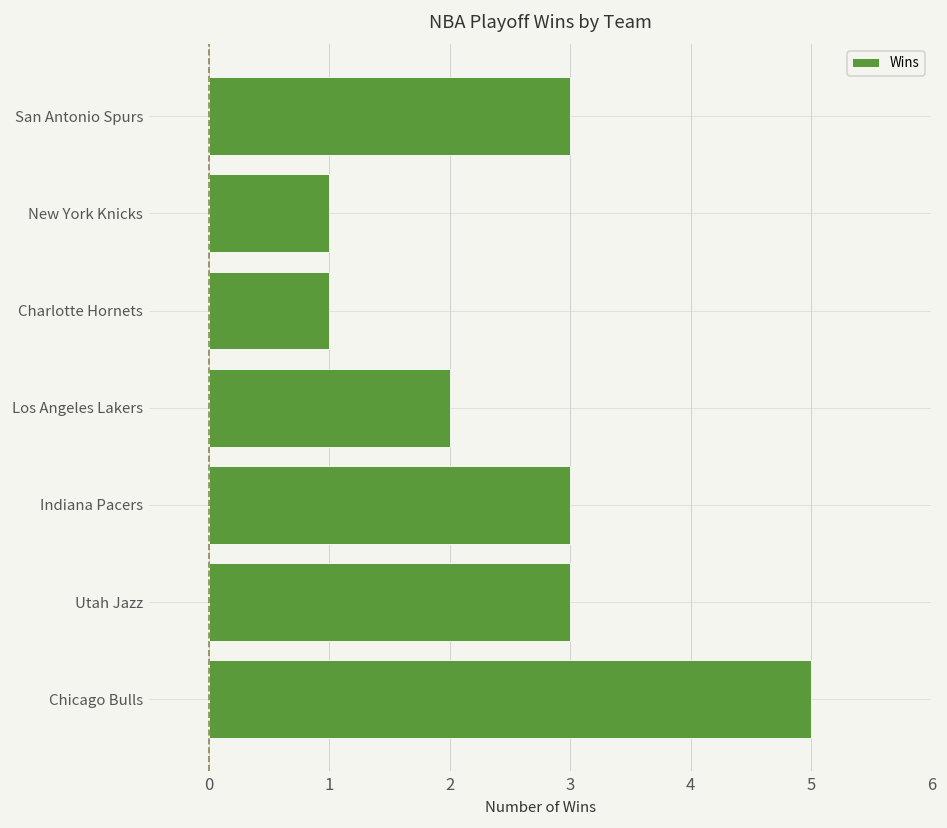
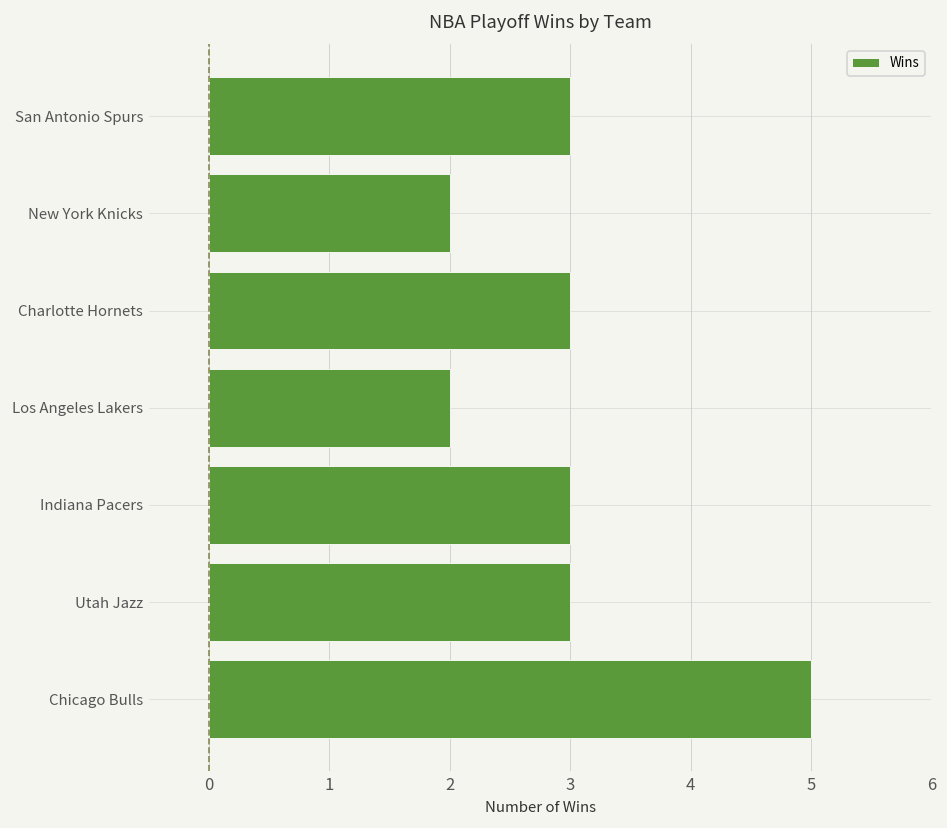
New York Knicks: 1 -> 2
Charlotte Hornets: 1 -> 3
